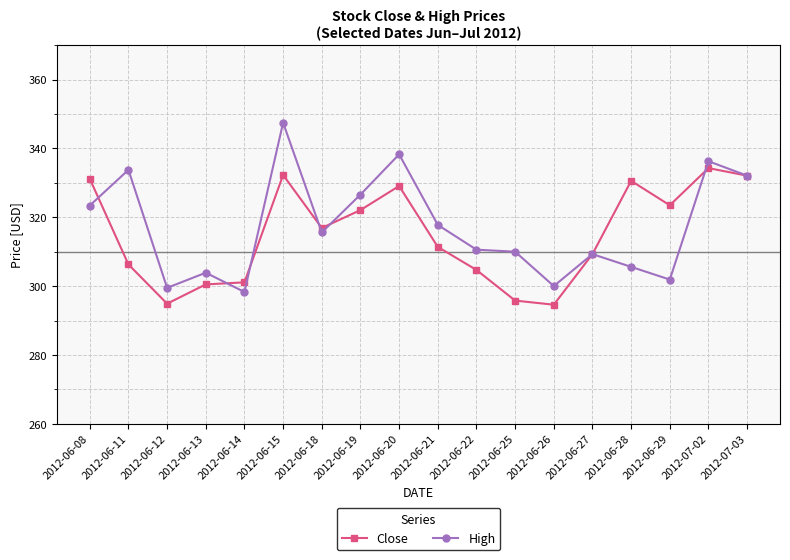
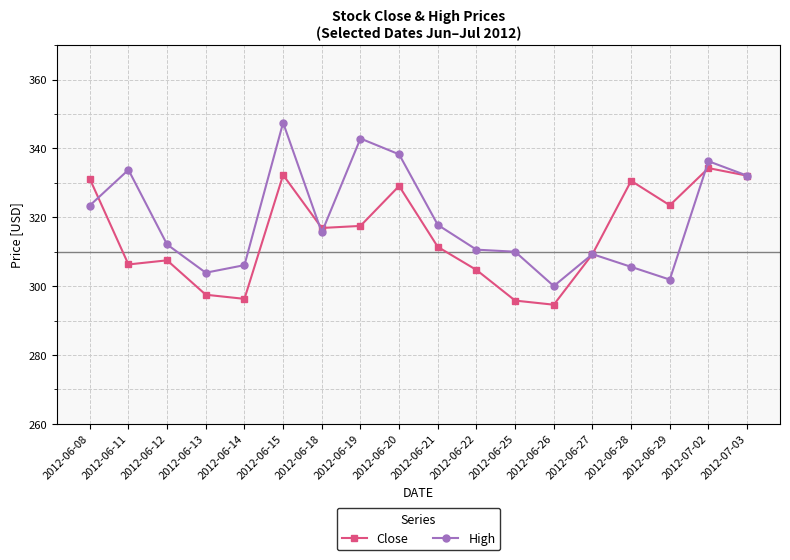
Close, 2012-06-12: 295 -> 308
High, 2012-06-12: 300 -> 312
Close, 2012-06-13: 301 -> 298
Close, 2012-06-14: 301 -> 296
High, 2012-06-14: 298 -> 306
Close, 2012-06-19: 322 -> 318
High, 2012-06-19: 327 -> 343
